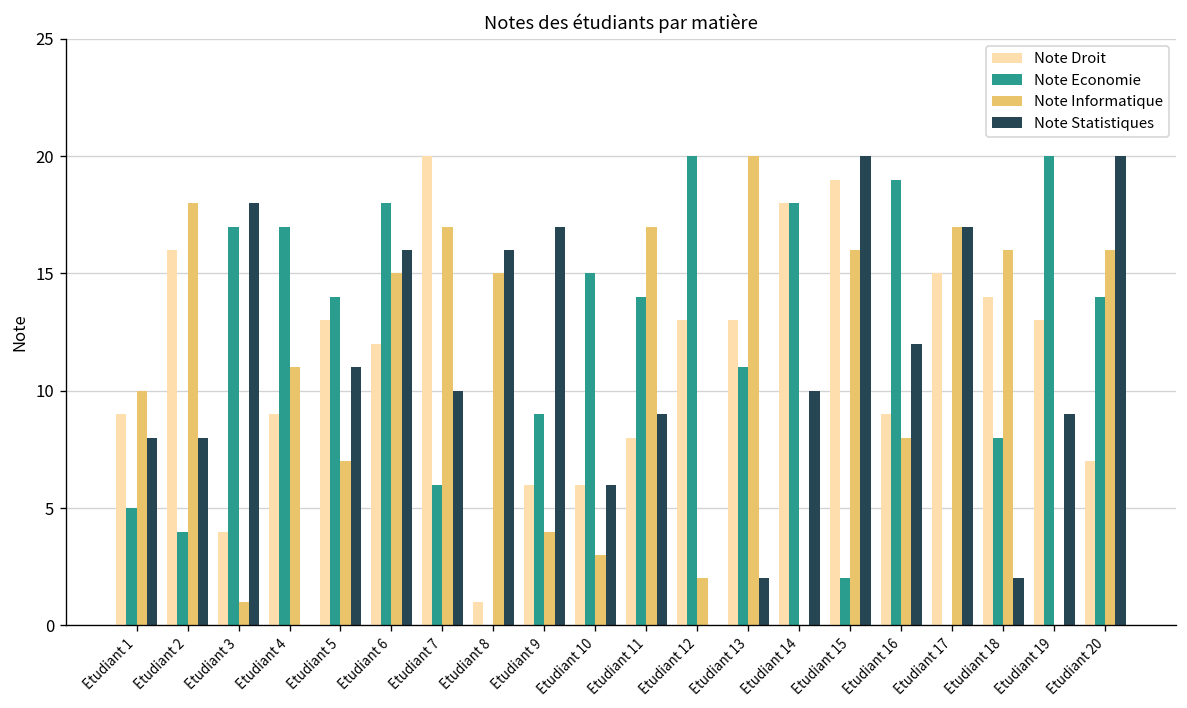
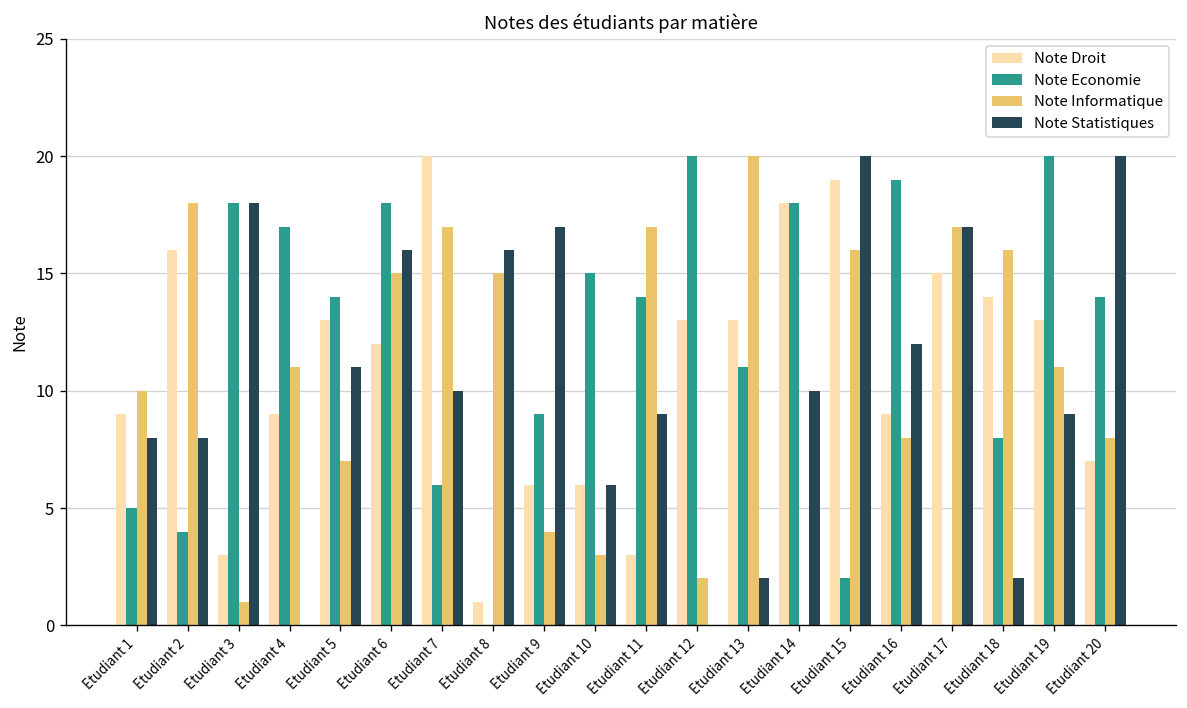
Note Droit, Etudiant 3: 4 -> 3
Note Economie, Etudiant 3: 17 -> 18
Note Droit, Etudiant 11: 8 -> 3
Note Informatique, Etudiant 19: 0 -> 11
Note Informatique, Etudiant 20: 16 -> 8
